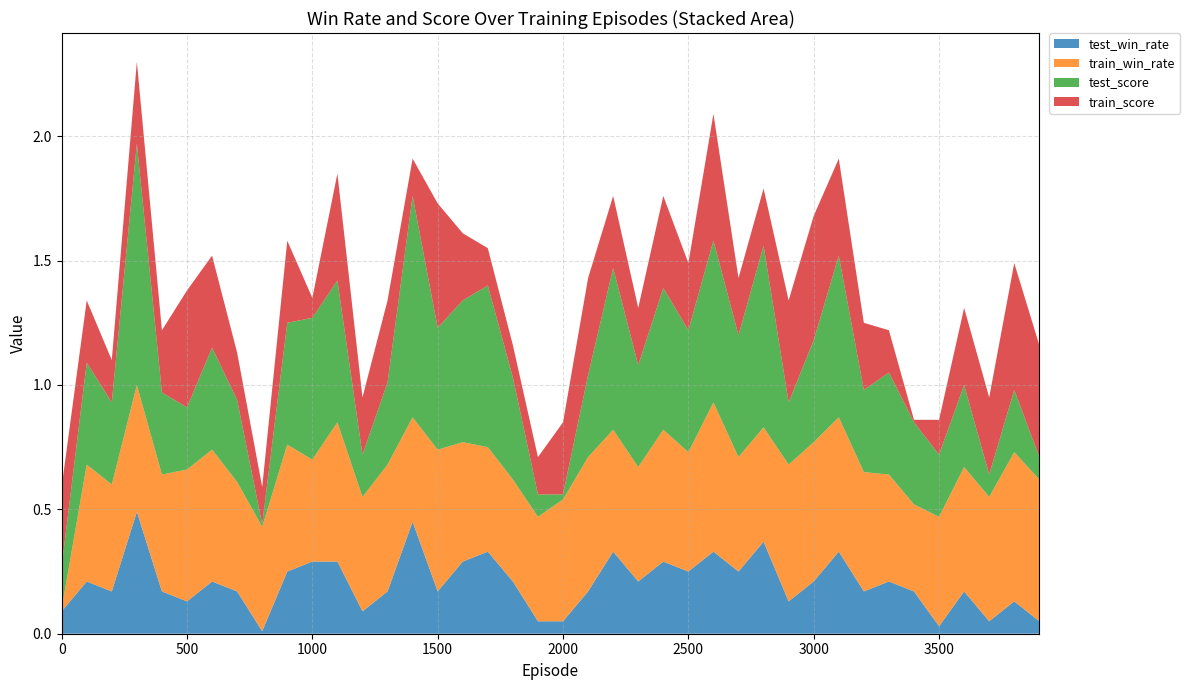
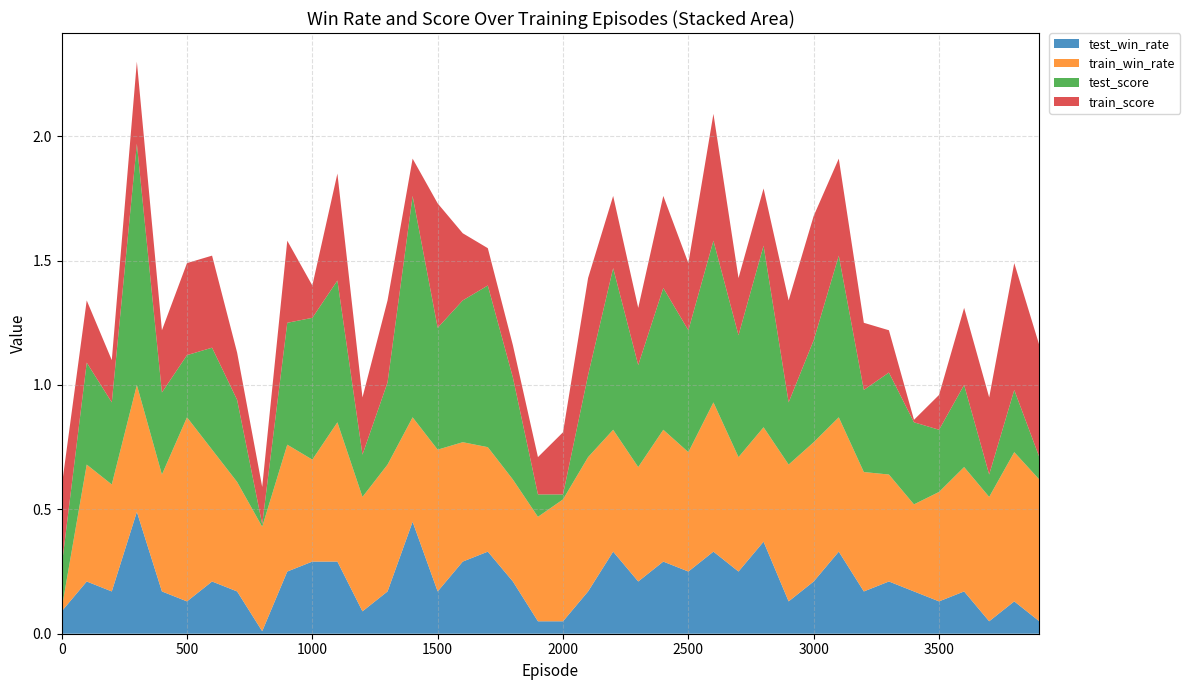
train_win_rate, 500: 0.53 -> 0.74
train_score, 500: 0.47 -> 0.37
train_score, 1000: 0.08 -> 0.13
train_score, 2000: 0.29 -> 0.25
test_win_rate, 3500: 0.03 -> 0.13
